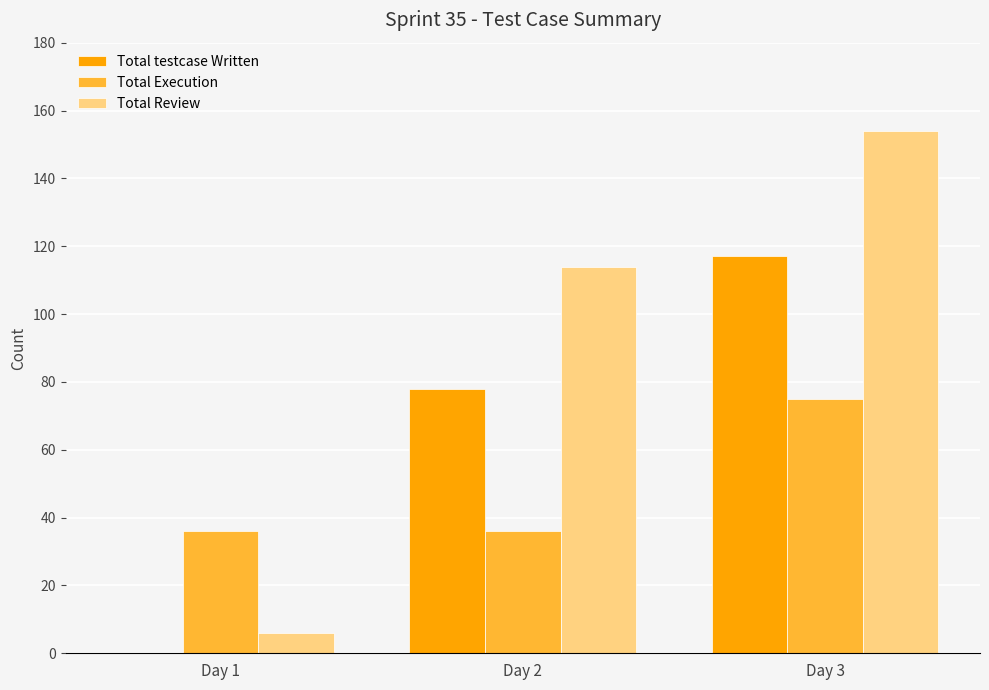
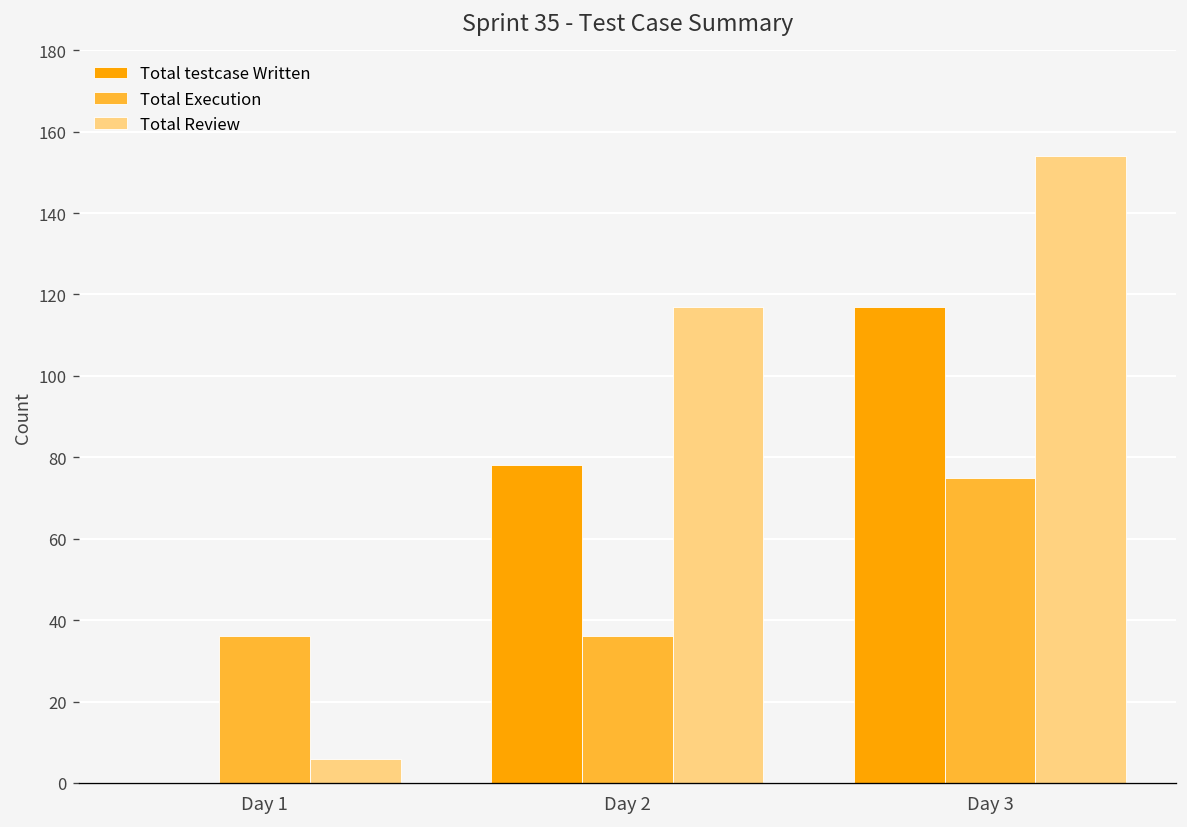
Total Review, Day 2: 114 -> 117
